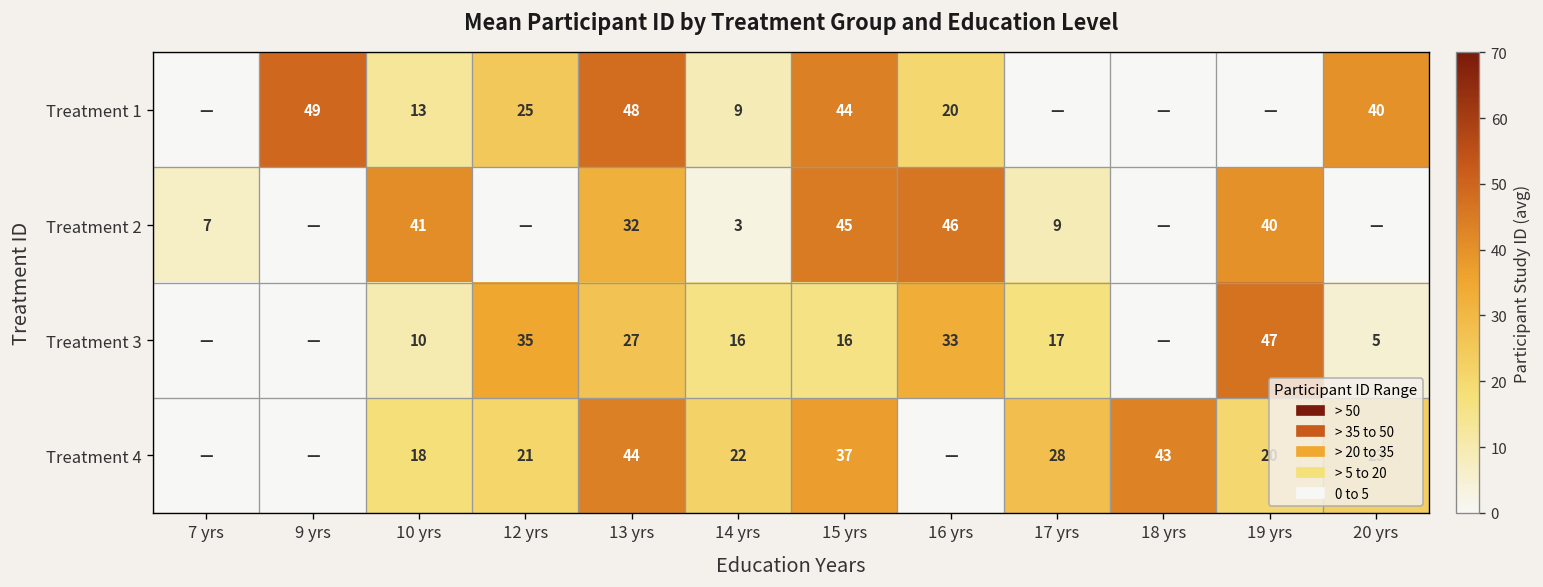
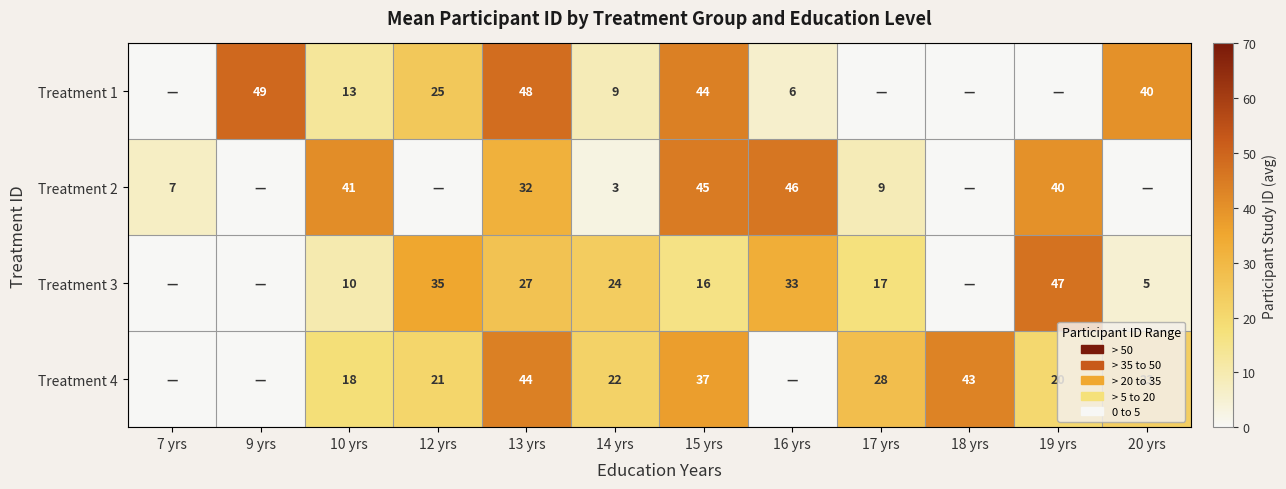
Treatment 1, 16 yrs: 20 -> 6
Treatment 3, 14 yrs: 16 -> 24
